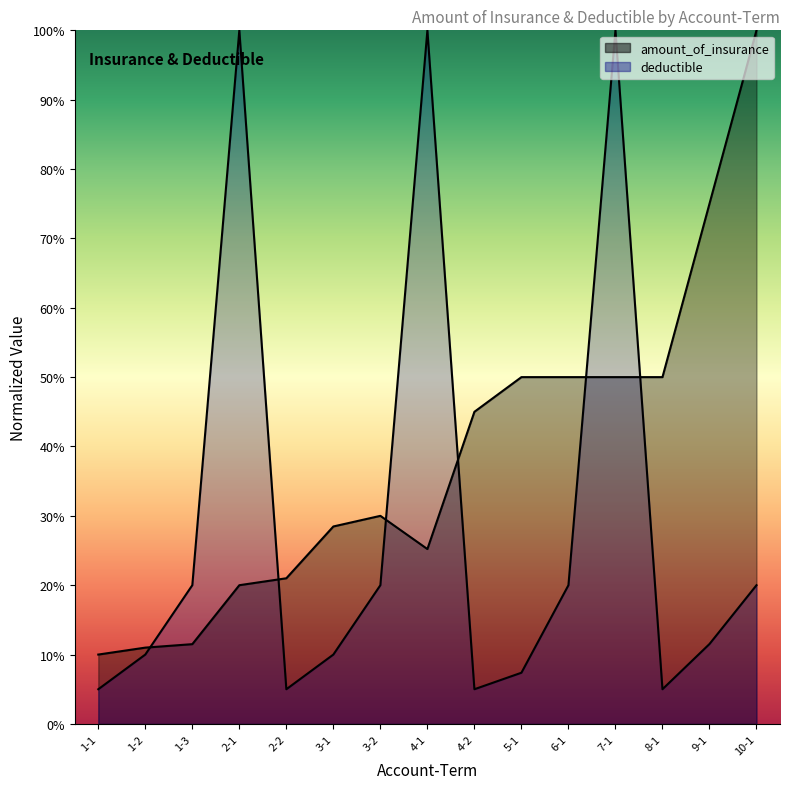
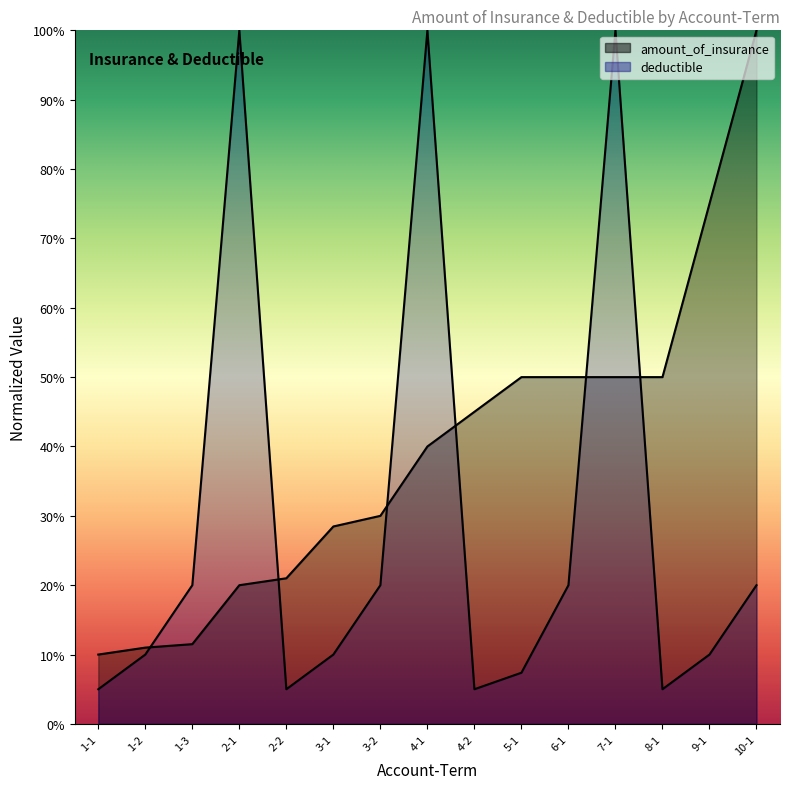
amount_of_insurance, 4-1: 25% -> 40%
deductible, 9-1: 12% -> 10%
